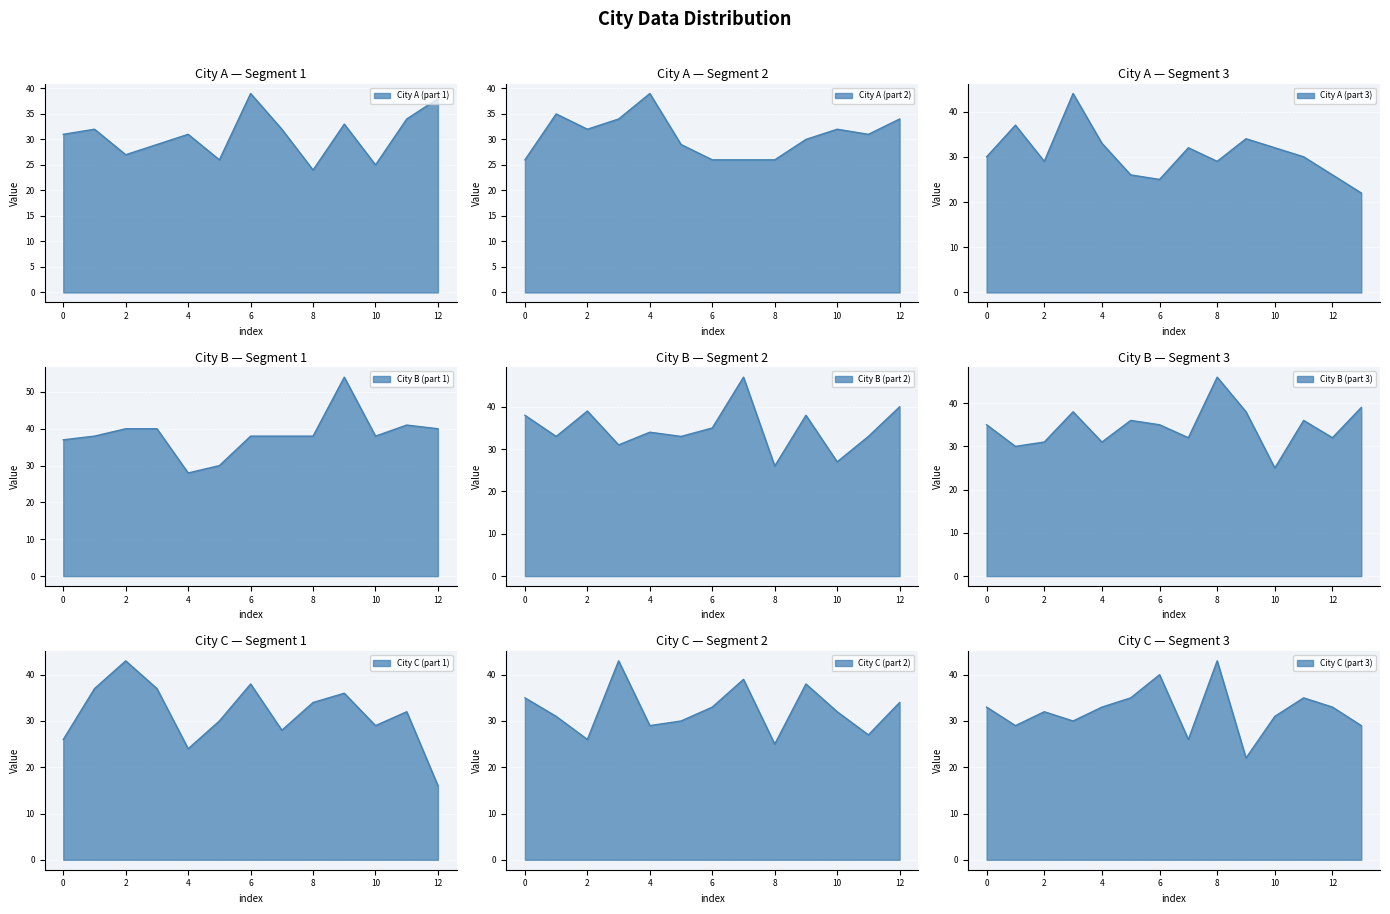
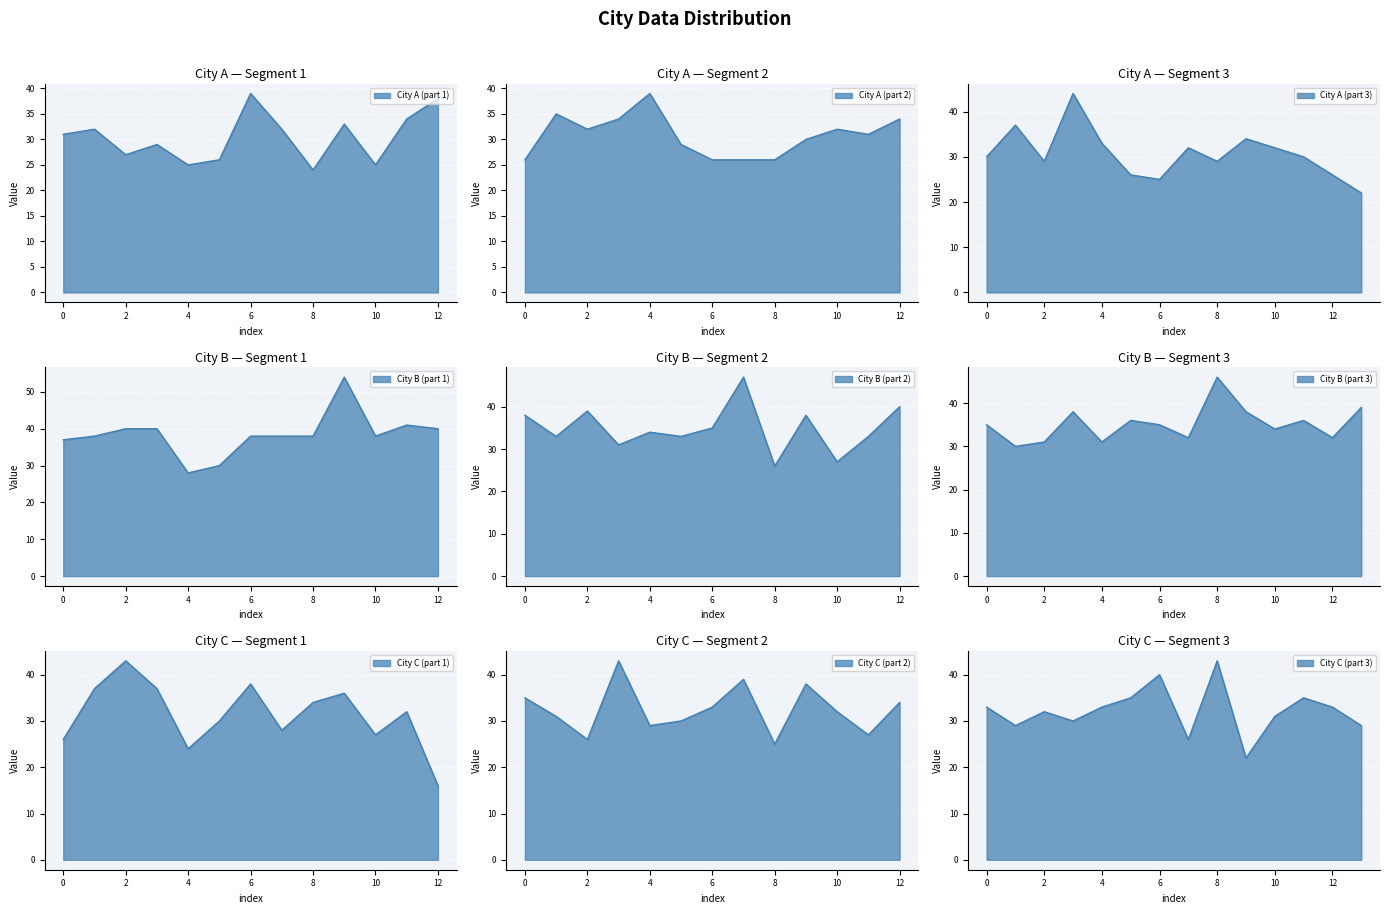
City A — Segment 1, 4: 31 -> 25
City B — Segment 3, 10: 25 -> 34
City C — Segment 1, 10: 29 -> 27
